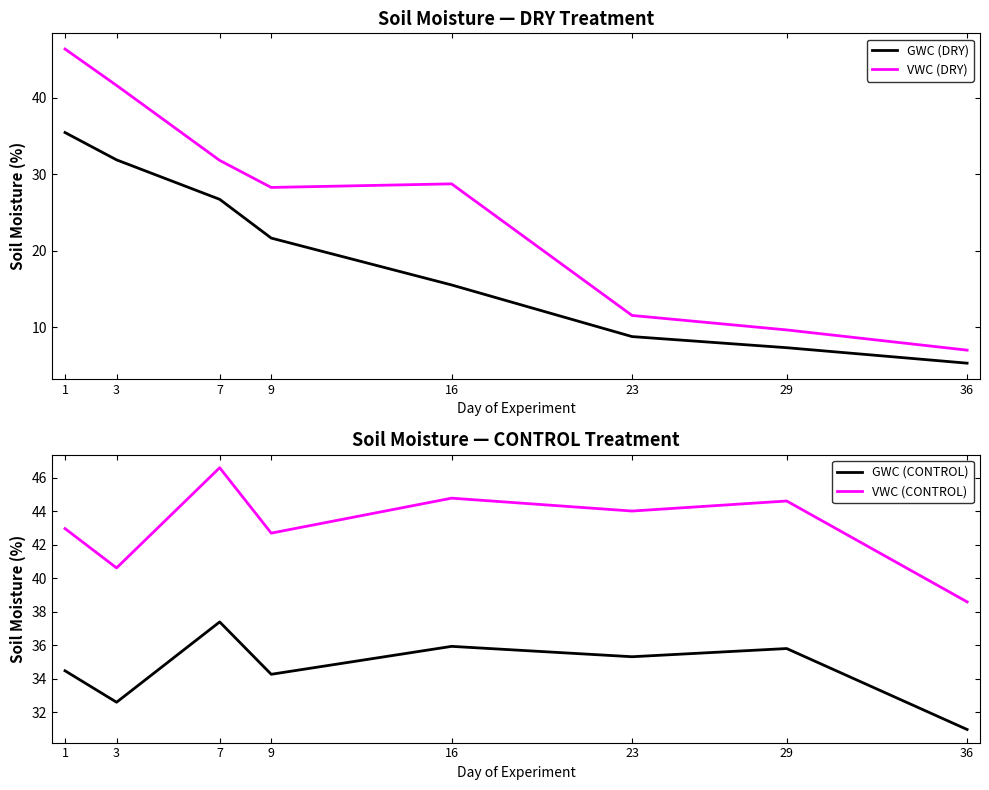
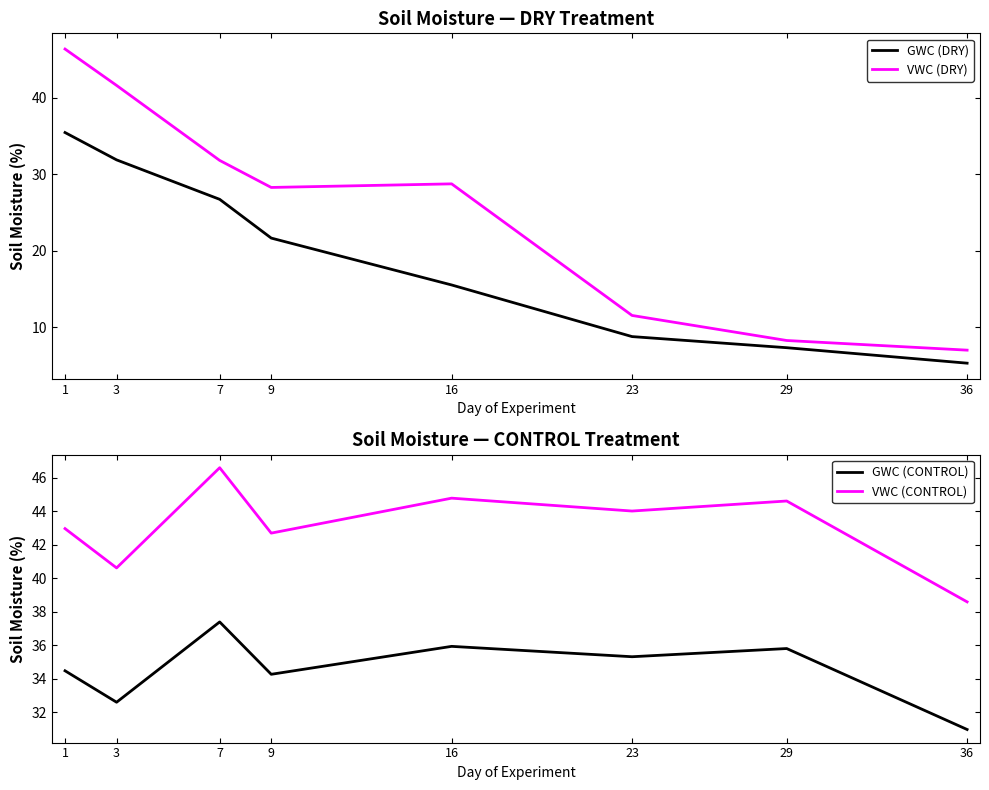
Soil Moisture — DRY Treatment, VWC (DRY), 29: 10 -> 8
